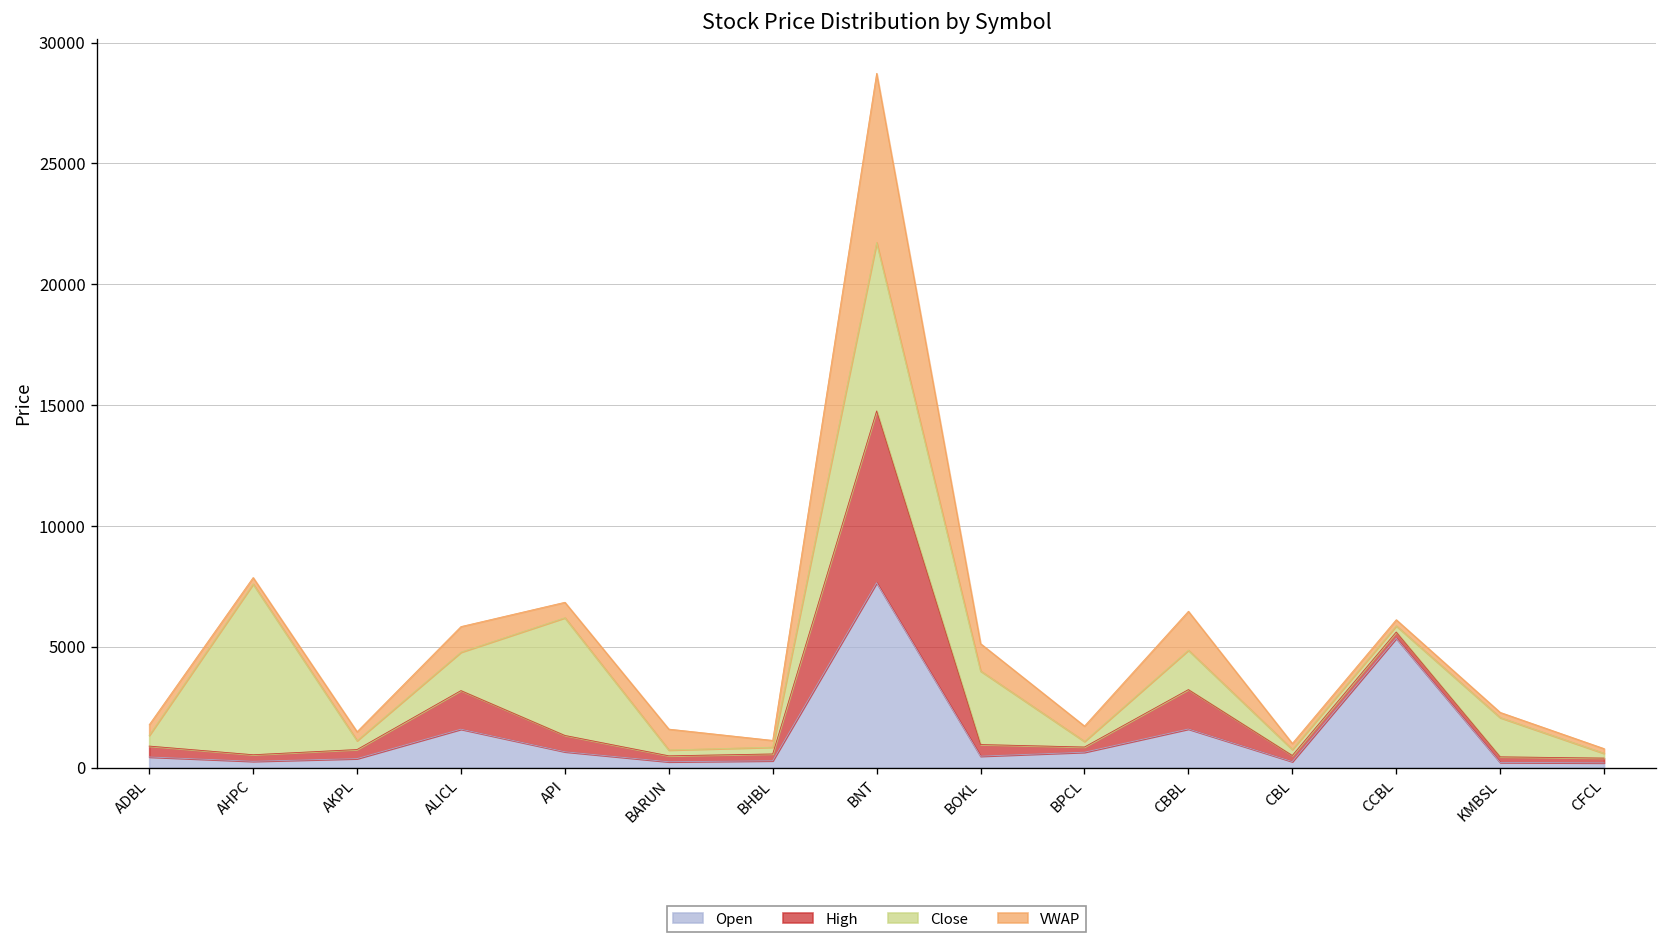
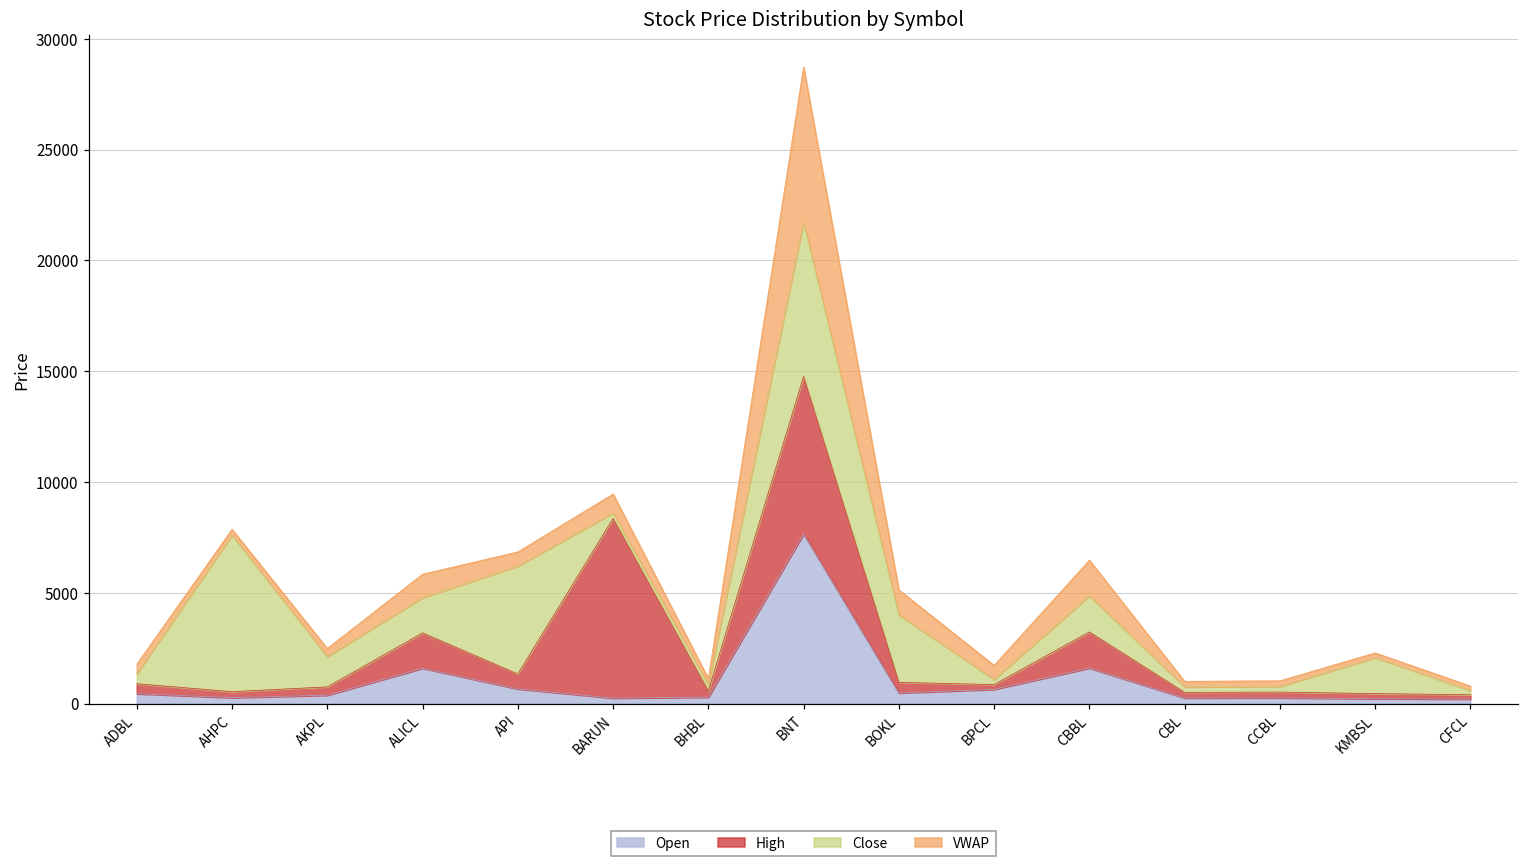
Close, AKPL: 400 -> 1400
High, BARUN: 200 -> 8100
Open, CCBL: 5400 -> 300
